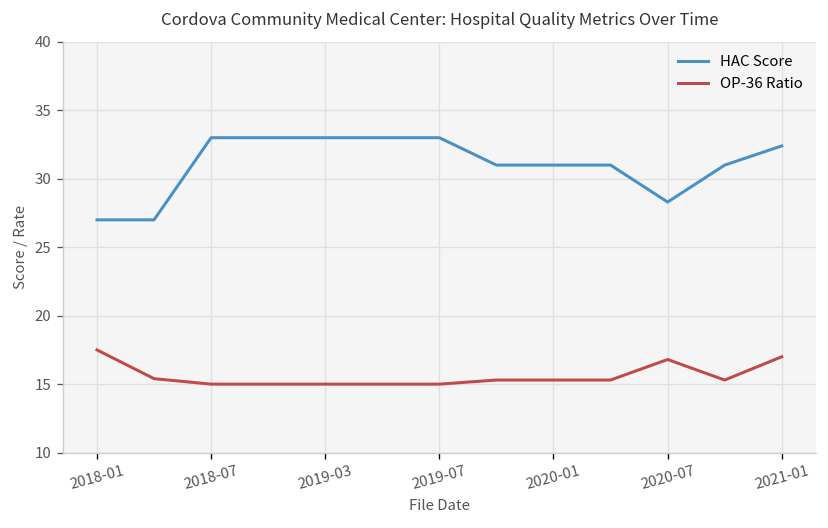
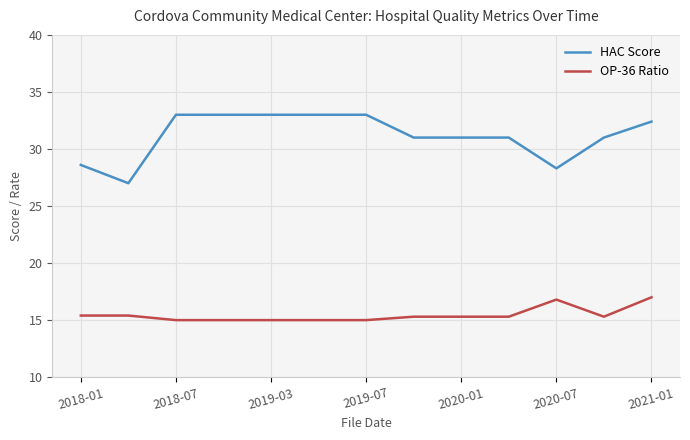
HAC Score, 2018-01: 27.0 -> 28.6
OP-36 Ratio, 2018-01: 17.5 -> 15.4
